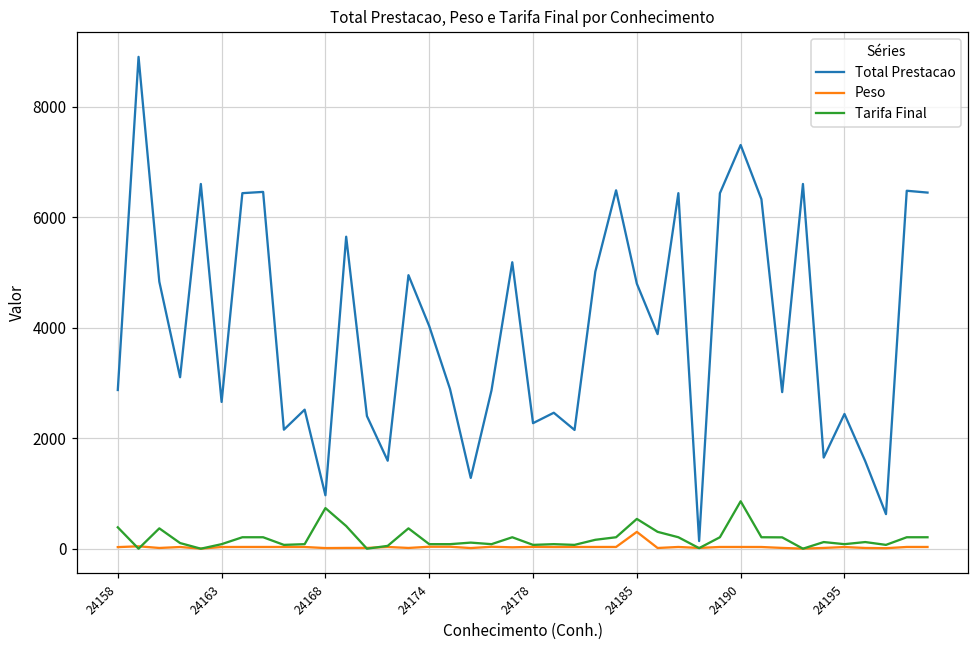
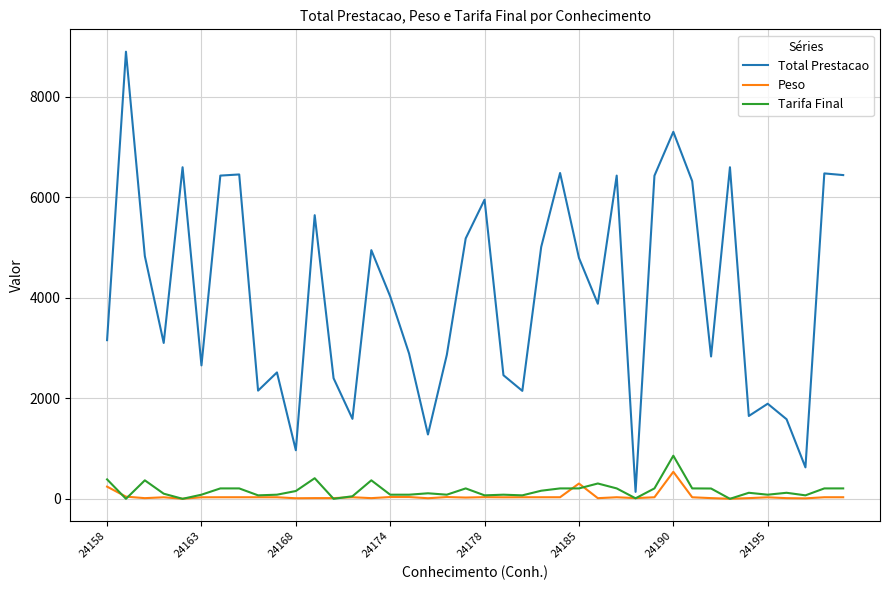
Total Prestacao, 24158: 2900 -> 3200
Peso, 24158: 0 -> 200
Tarifa Final, 24168: 700 -> 200
Total Prestacao, 24178: 2300 -> 6000
Tarifa Final, 24185: 500 -> 200
Peso, 24190: 0 -> 500
Total Prestacao, 24195: 2400 -> 1900
